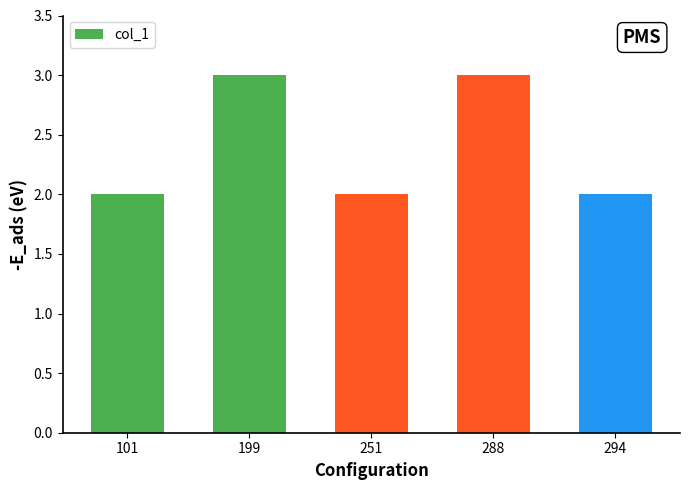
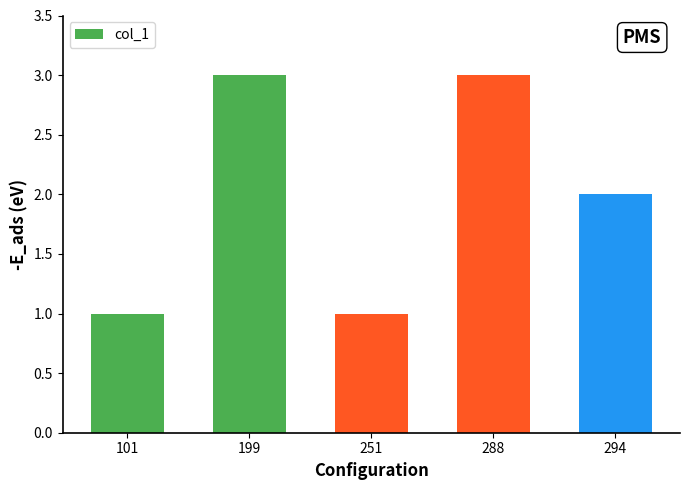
101: 2 -> 1
251: 2 -> 1
